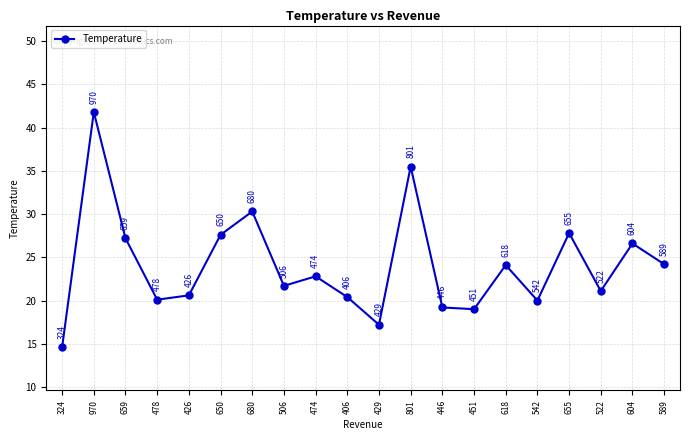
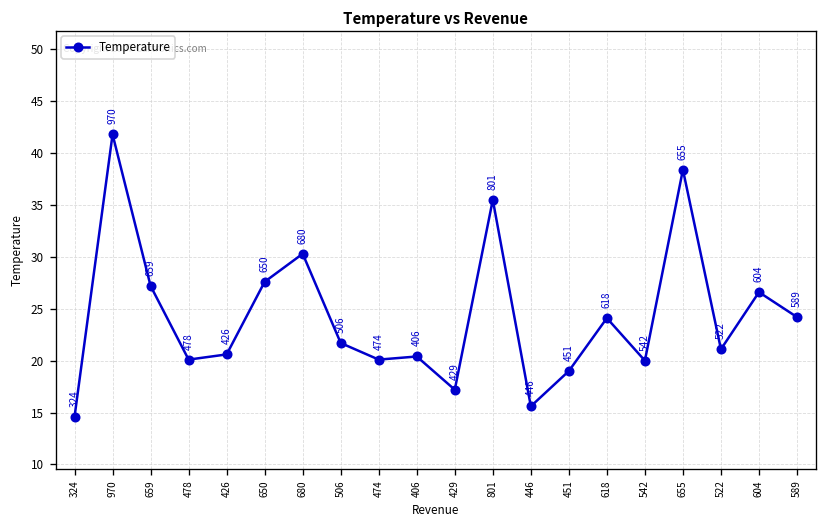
474: 23 -> 20
446: 19 -> 16
655: 28 -> 38
